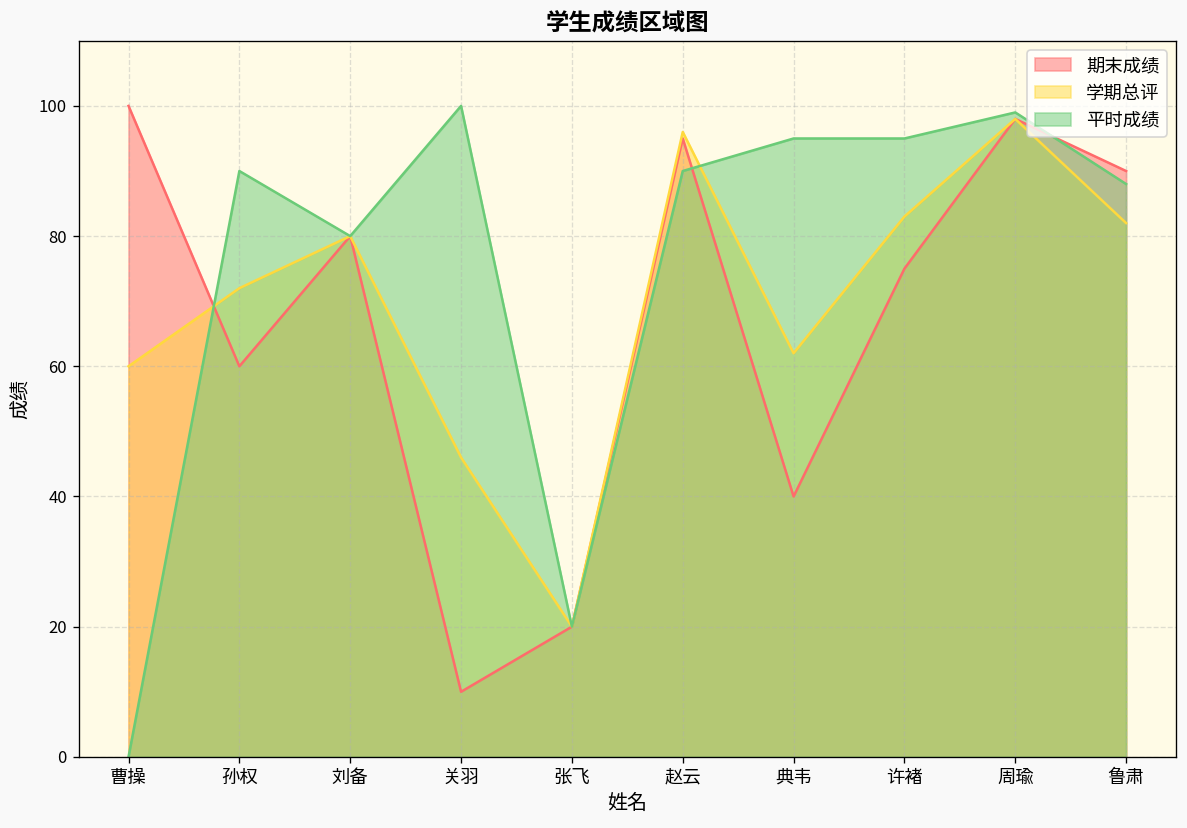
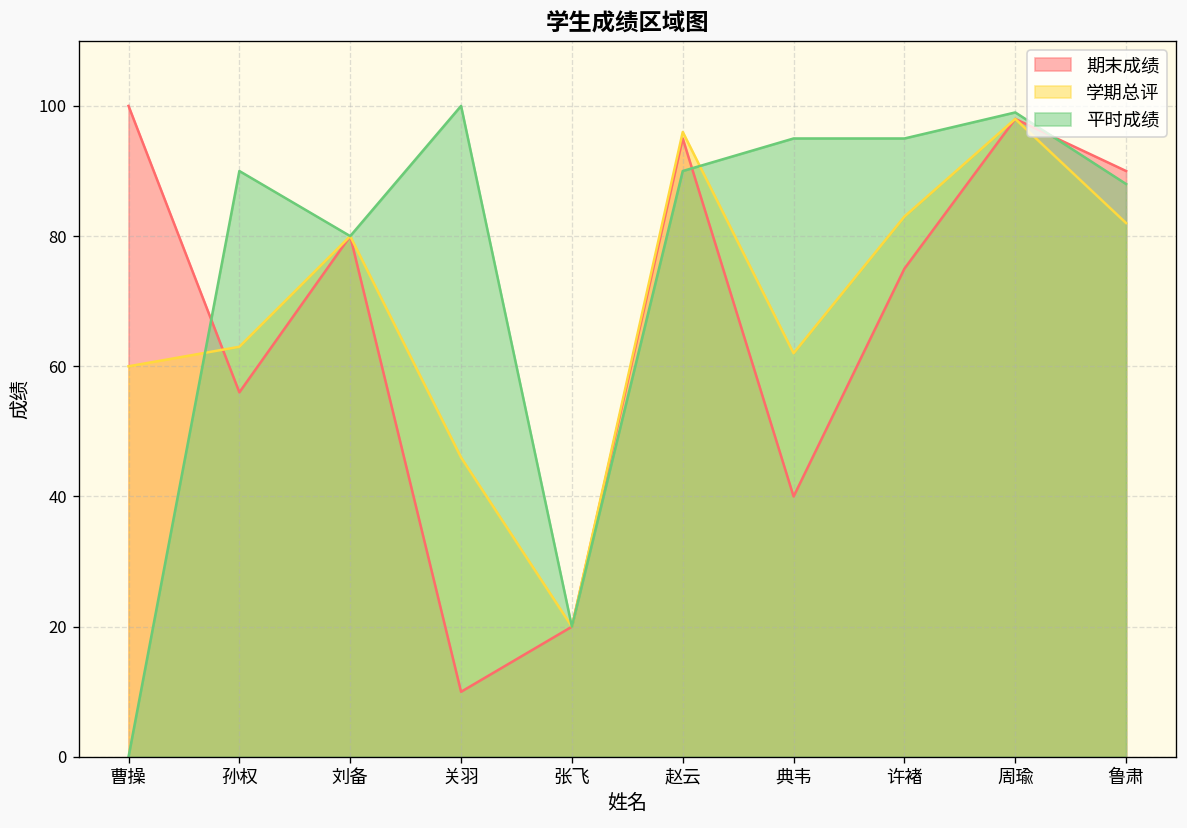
期末成绩, 孙权: 60 -> 56
学期总评, 孙权: 72 -> 63
